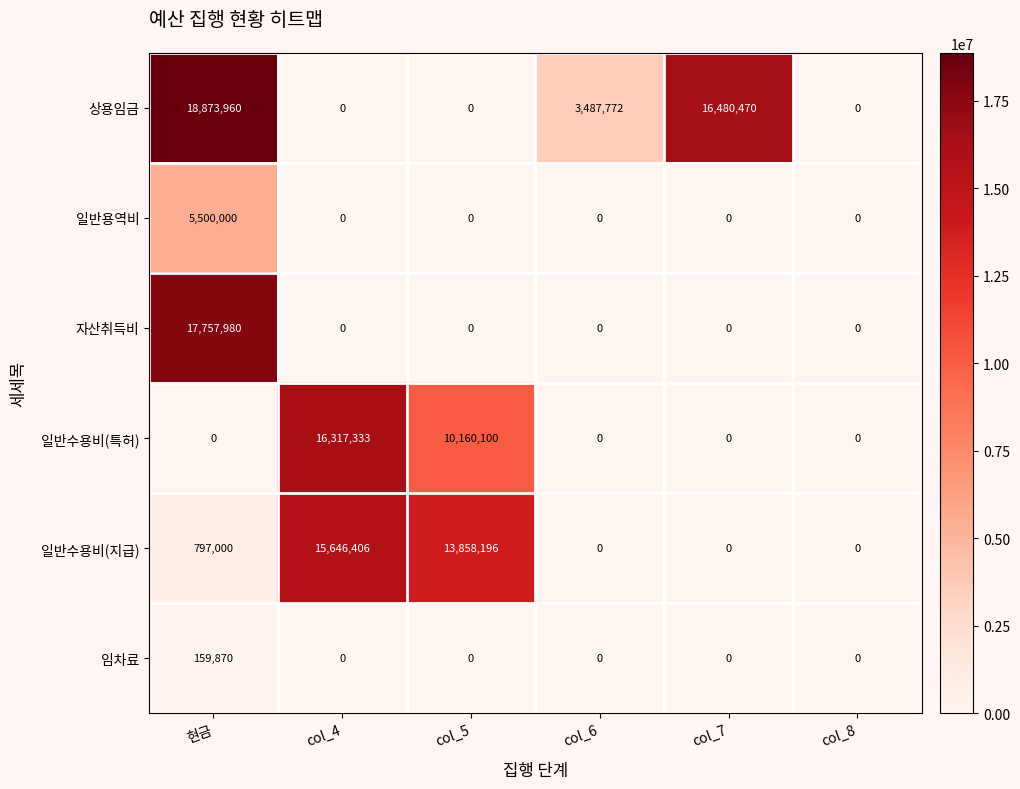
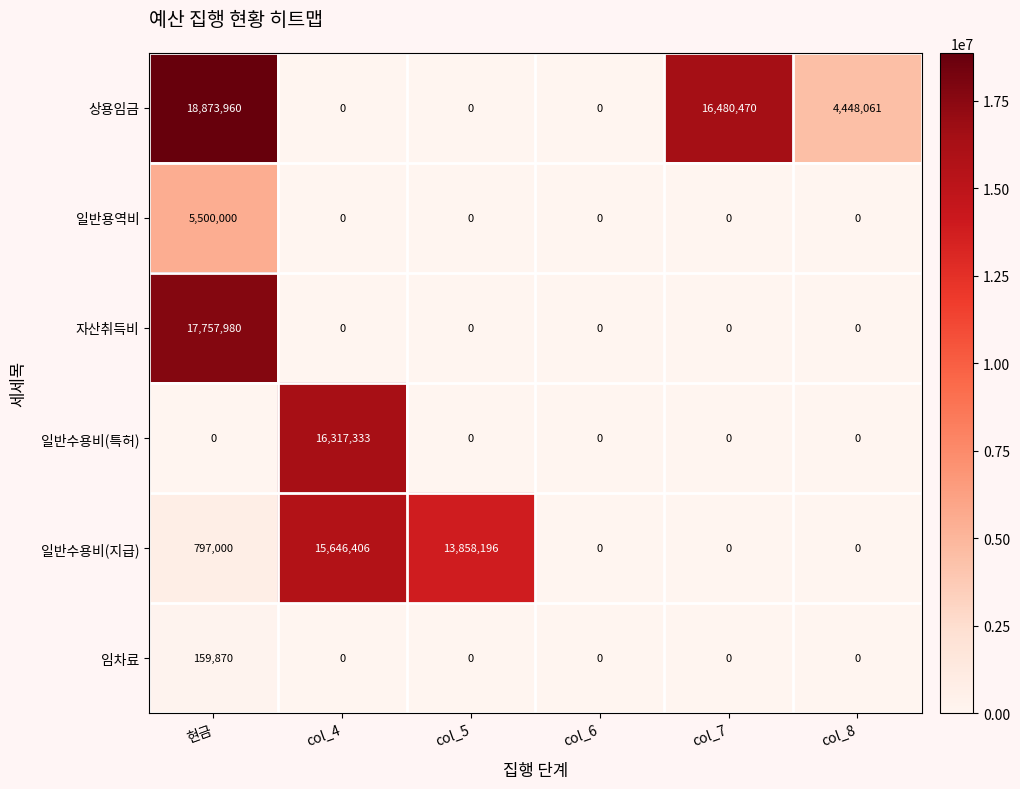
상용임금, col_6: 3,487,772 -> 0
상용임금, col_8: 0 -> 4,448,061
일반수용비(특허), col_5: 10,160,100 -> 0
